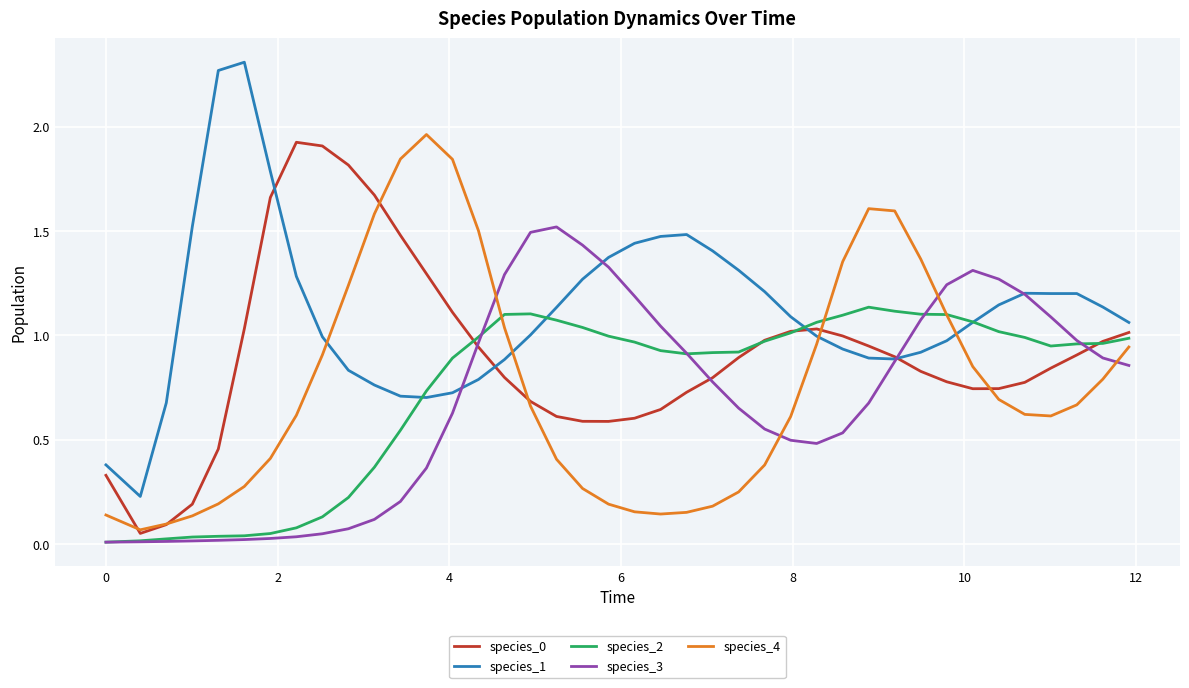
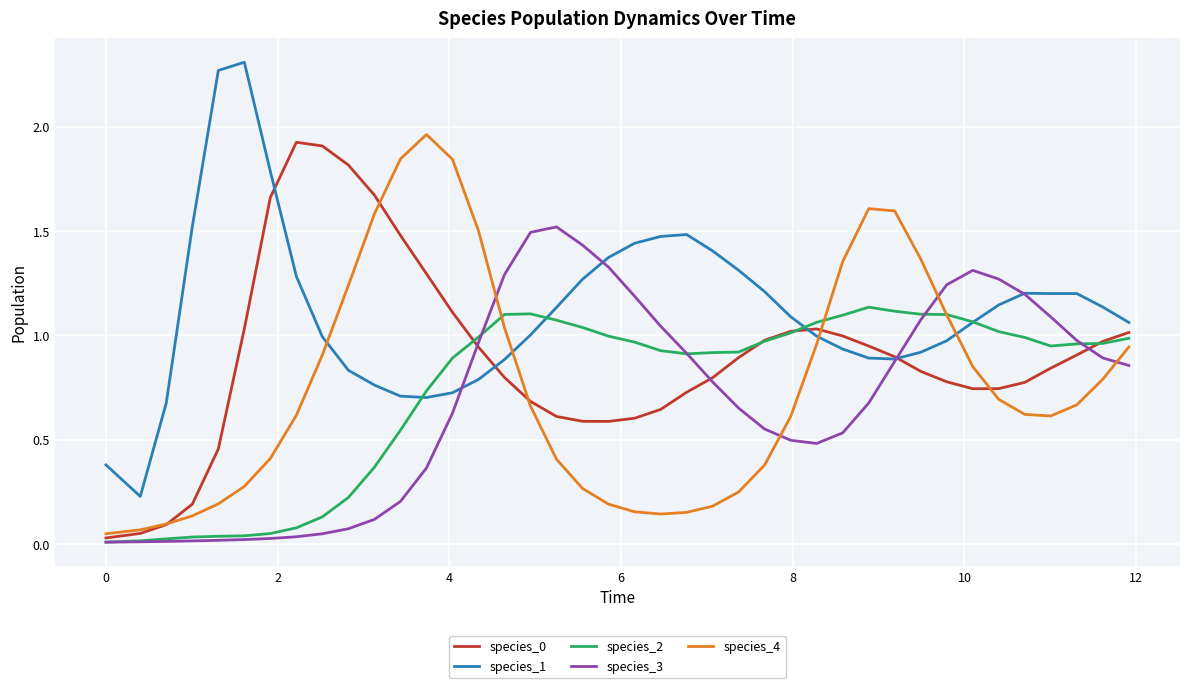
species_0, 0: 0.33 -> 0.03
species_4, 0: 0.14 -> 0.05
